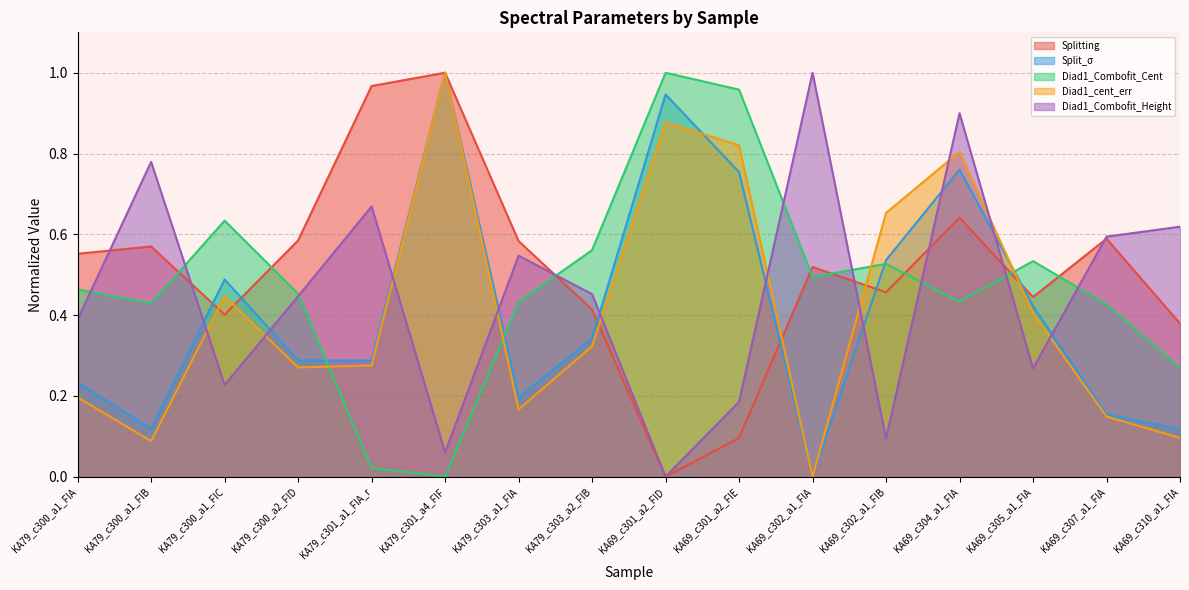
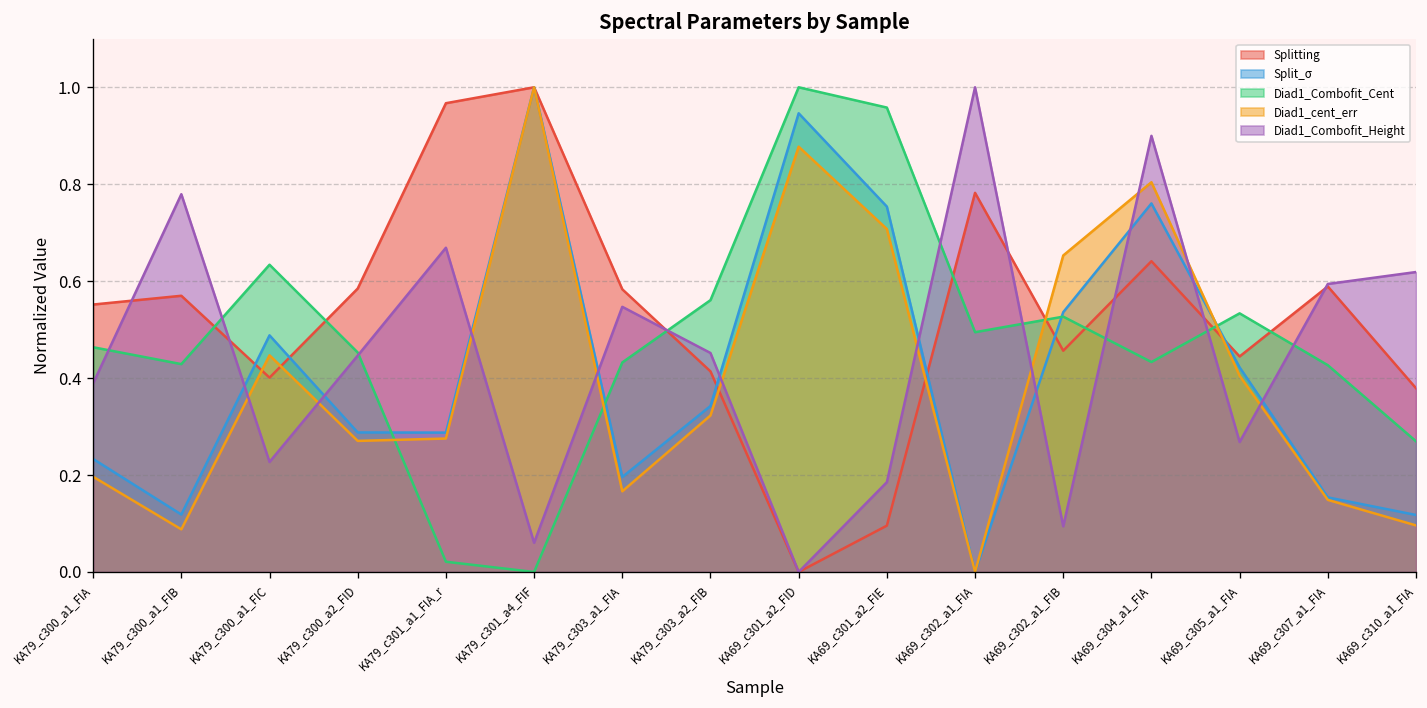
Diad1_cent_err, KA69_c301_a2_FIE: 0.82 -> 0.71
Splitting, KA69_c302_a1_FIA: 0.52 -> 0.78
